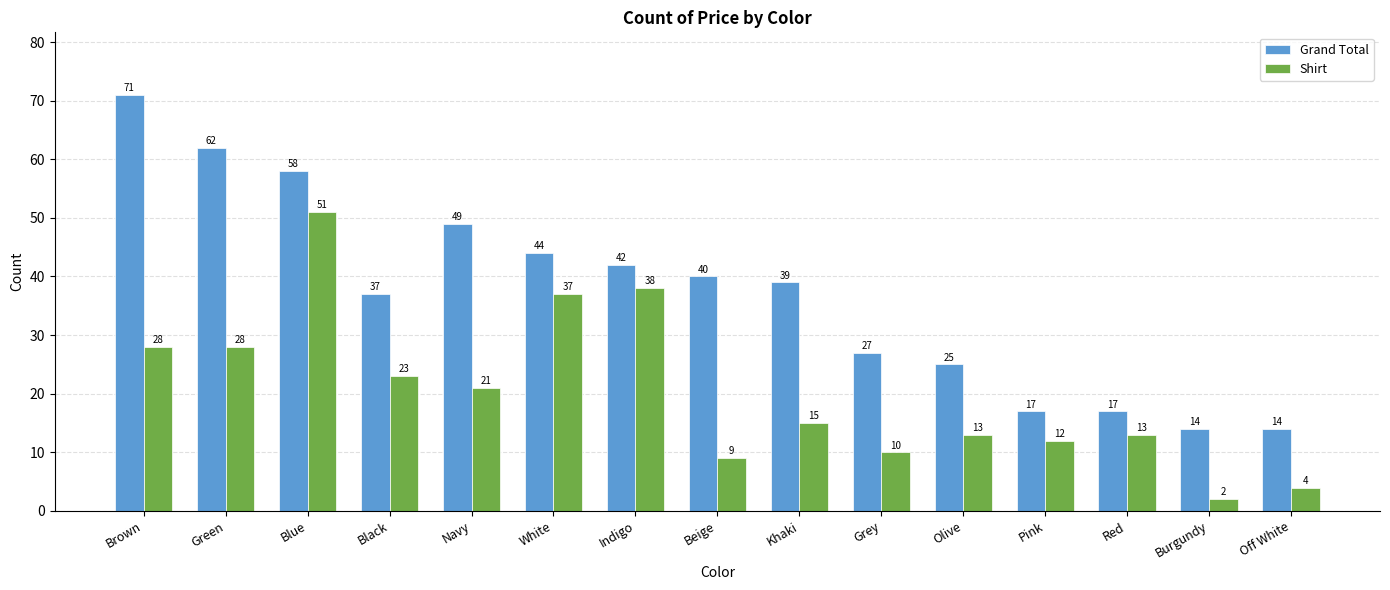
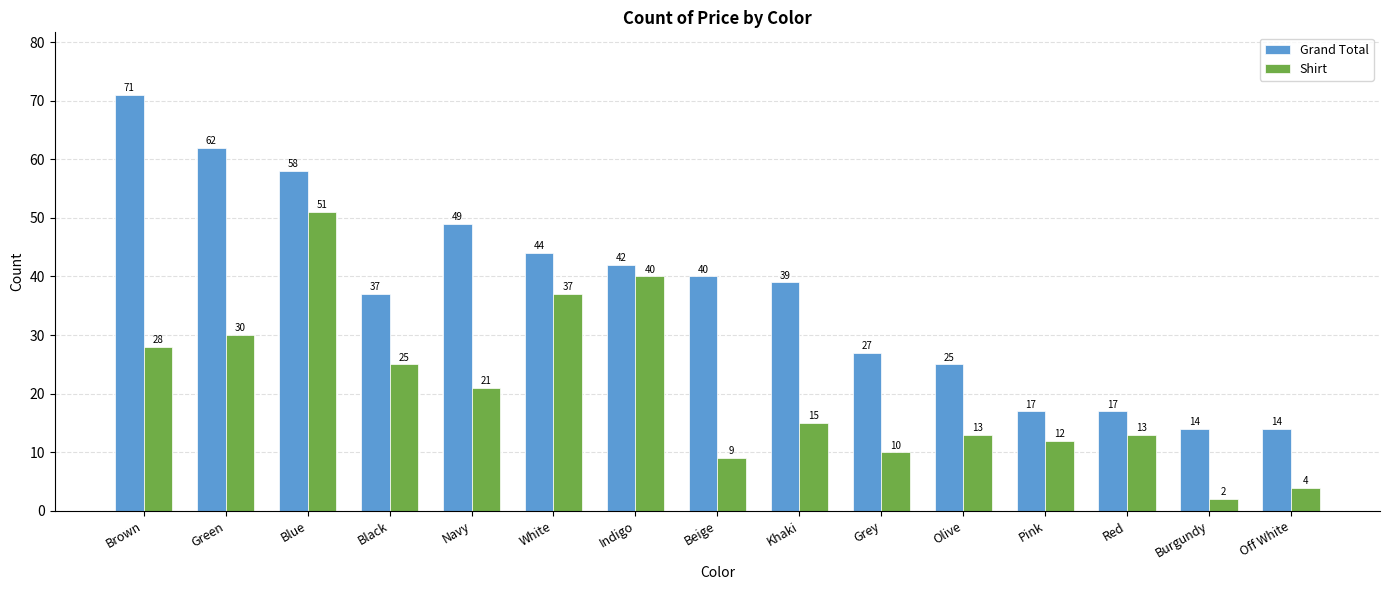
Shirt, Green: 28 -> 30
Shirt, Black: 23 -> 25
Shirt, Indigo: 38 -> 40
